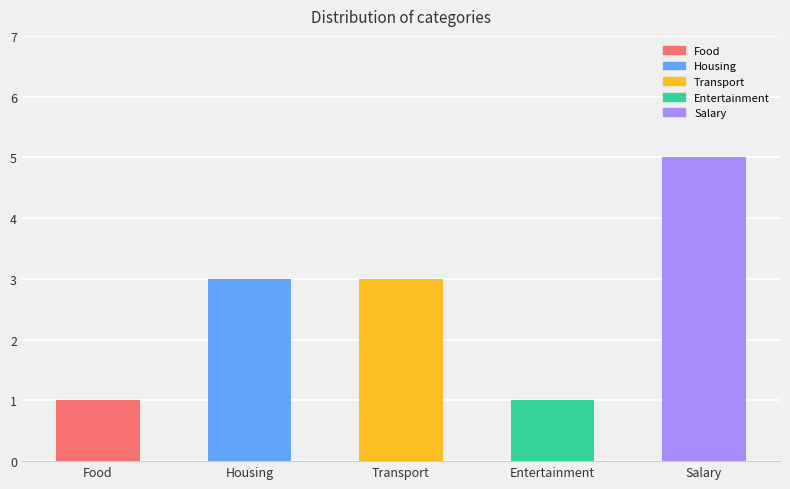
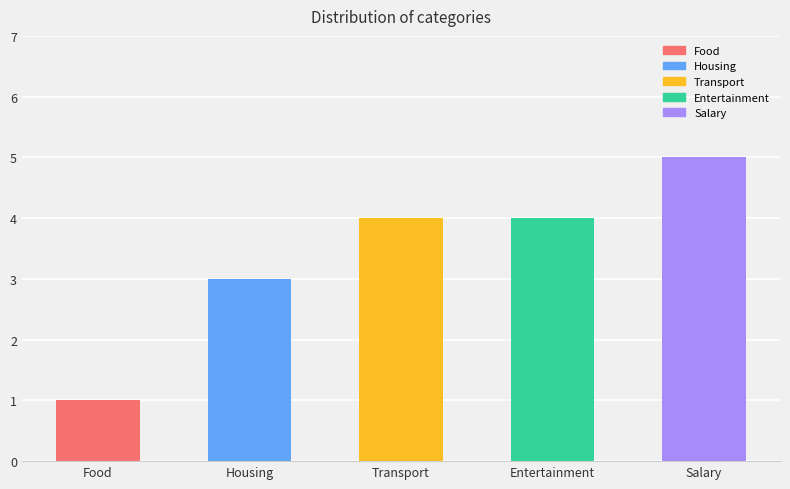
Transport: 3 -> 4
Entertainment: 1 -> 4
